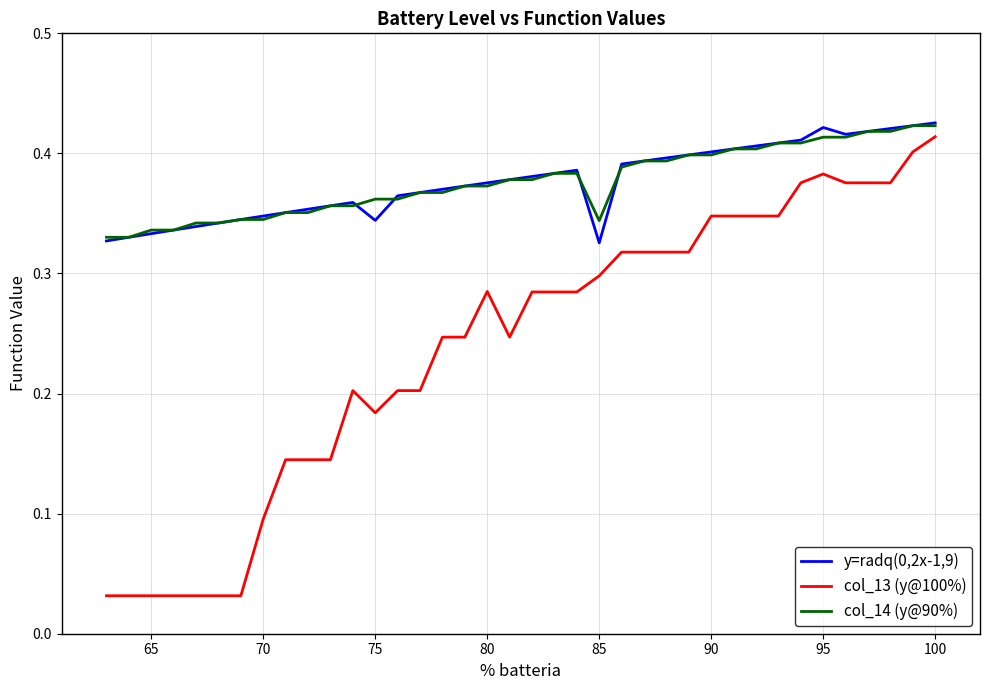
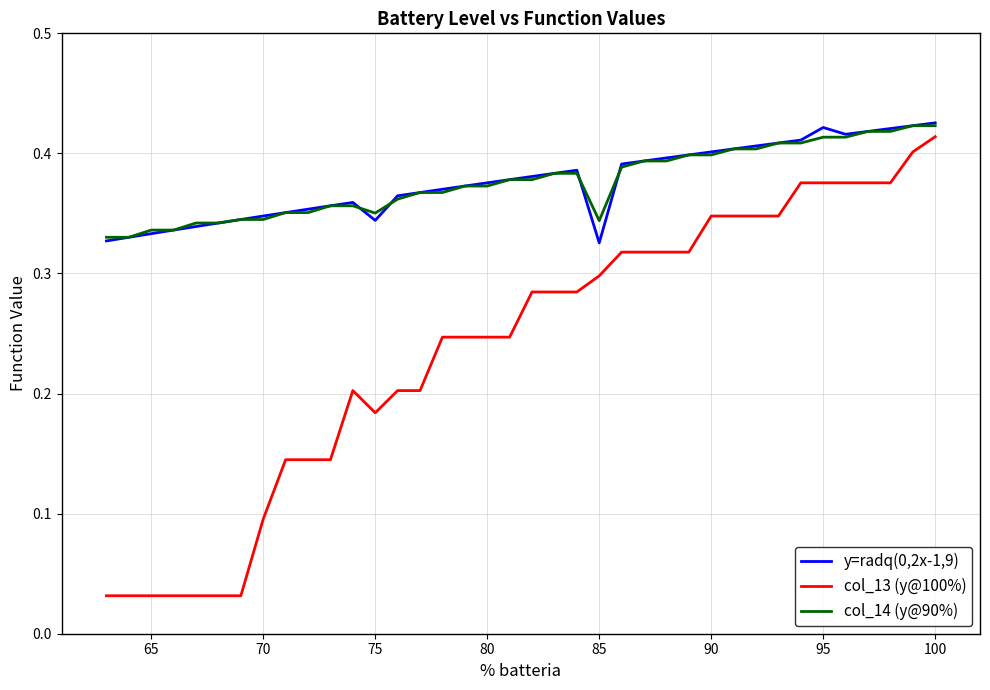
col_14 (y@90%), 75: 0.362 -> 0.350
col_13 (y@100%), 80: 0.285 -> 0.247
col_13 (y@100%), 95: 0.383 -> 0.375
